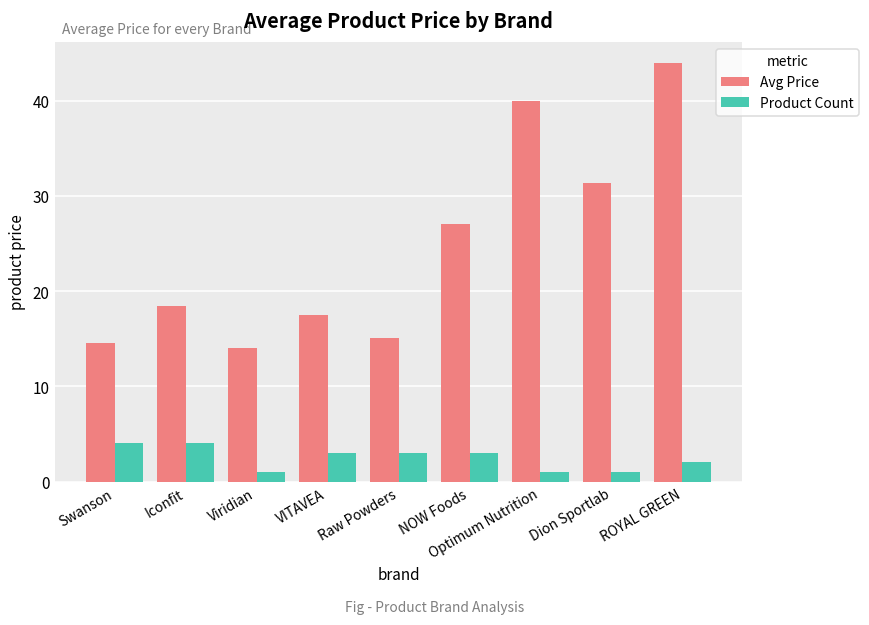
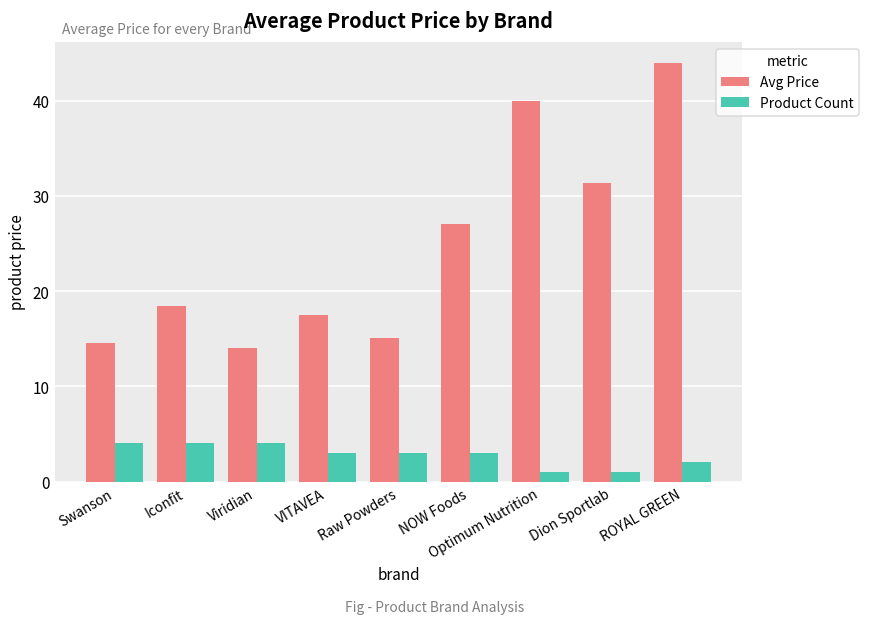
Product Count, Viridian: 1 -> 4
